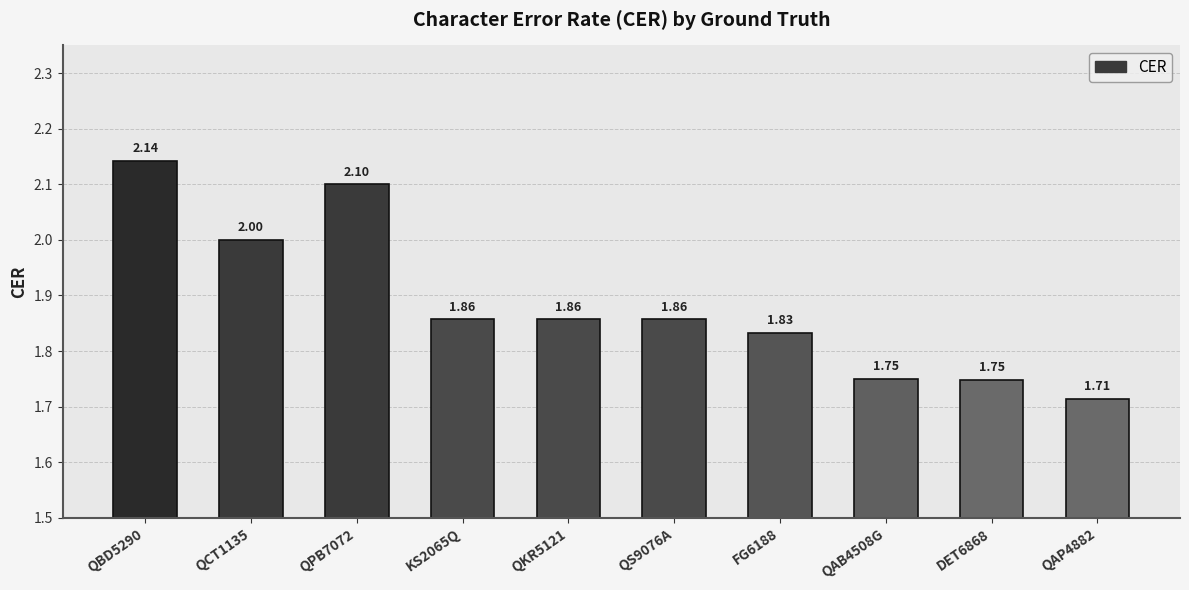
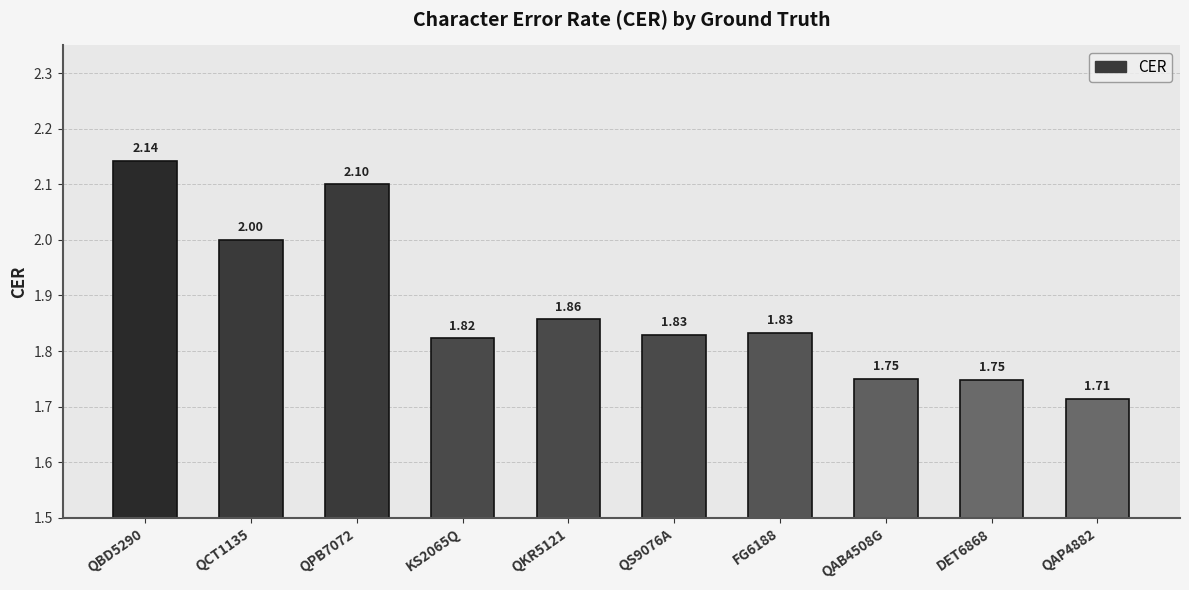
KS2065Q: 1.86 -> 1.82
QS9076A: 1.86 -> 1.83
